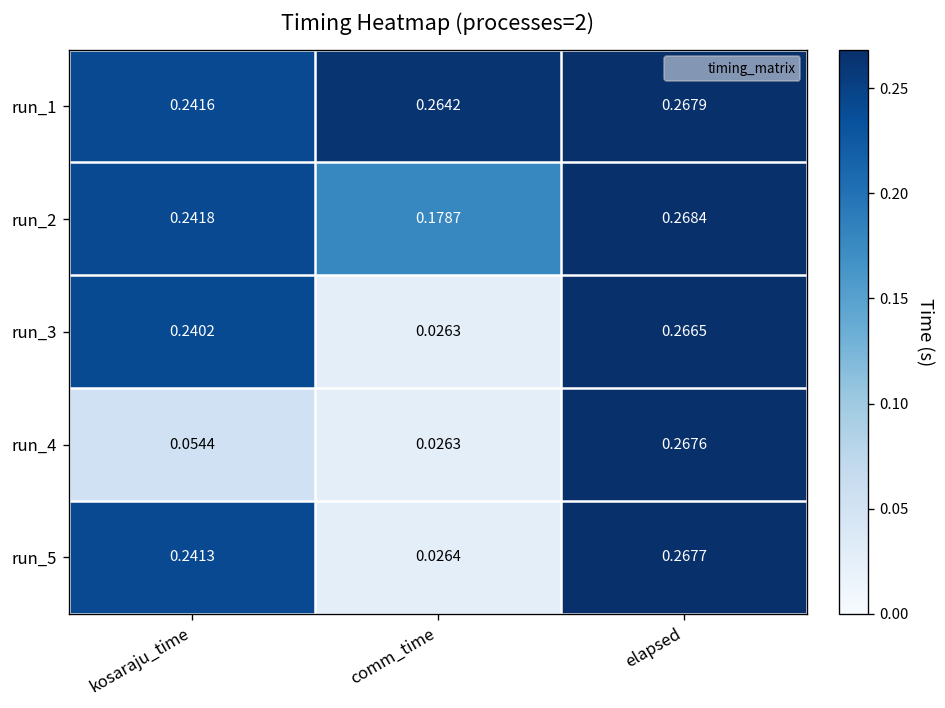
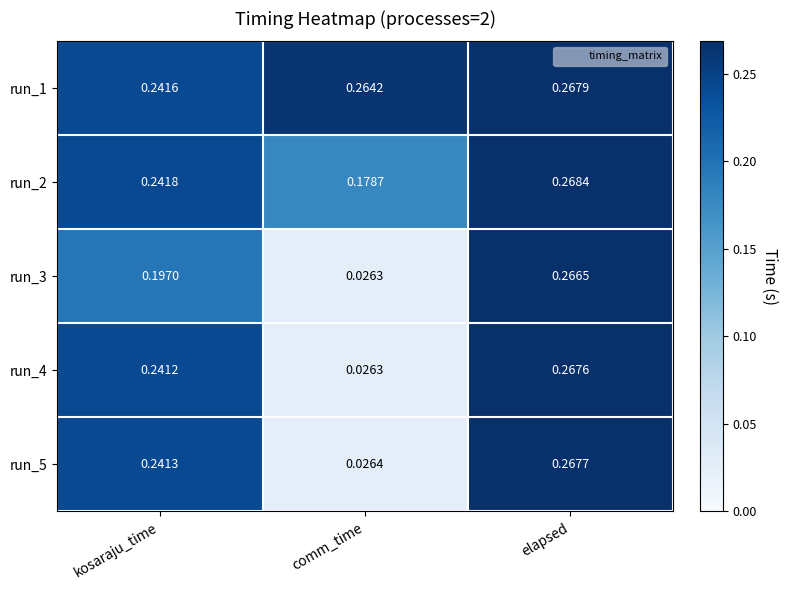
run_3, kosaraju_time: 0.2402 -> 0.1970
run_4, kosaraju_time: 0.0544 -> 0.2412
